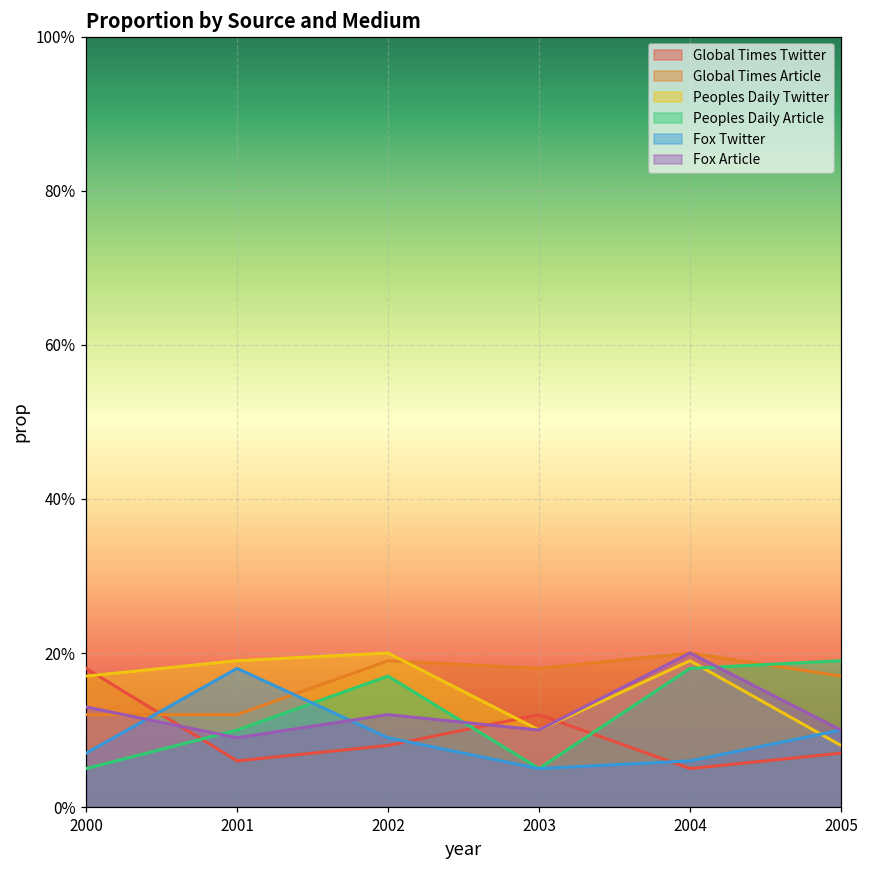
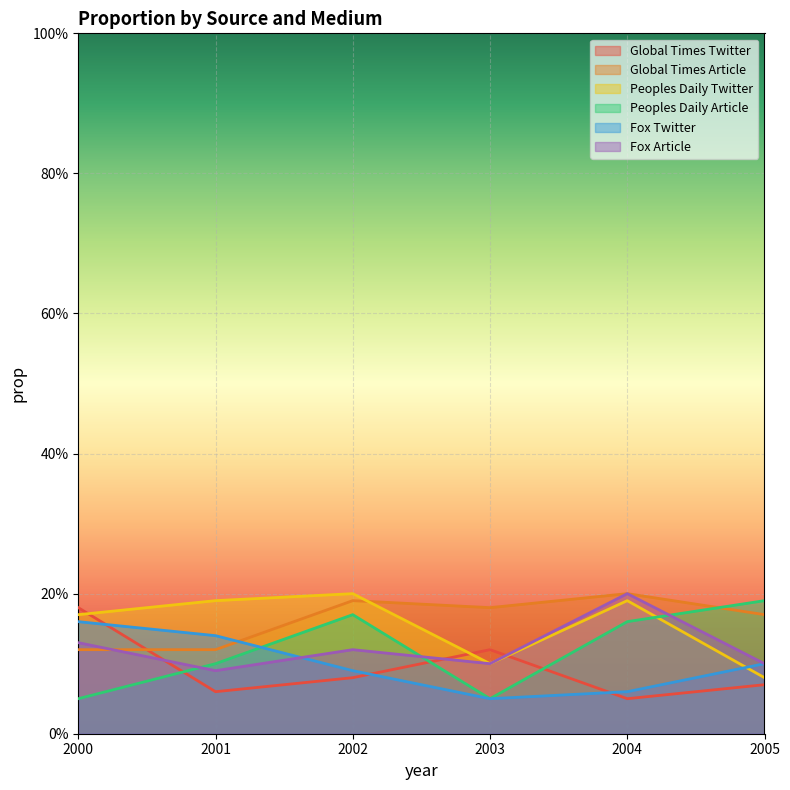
Fox Twitter, 2000: 7% -> 16%
Fox Twitter, 2001: 18% -> 14%
Peoples Daily Article, 2004: 18% -> 16%
